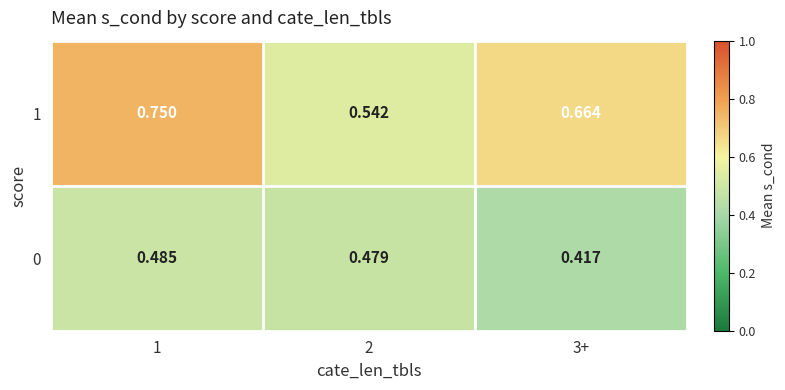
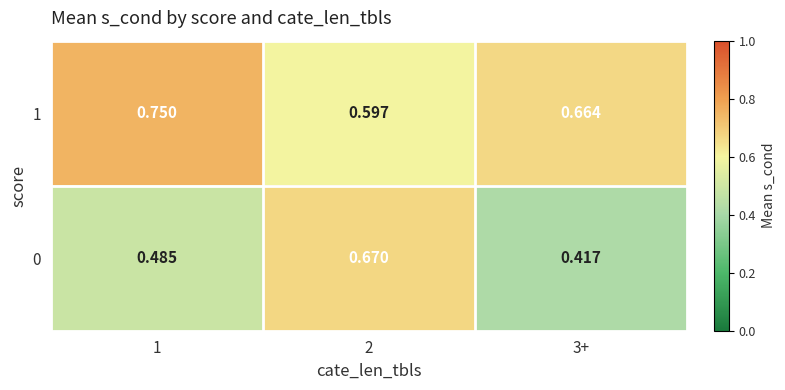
1, 2: 0.542 -> 0.597
0, 2: 0.479 -> 0.670
